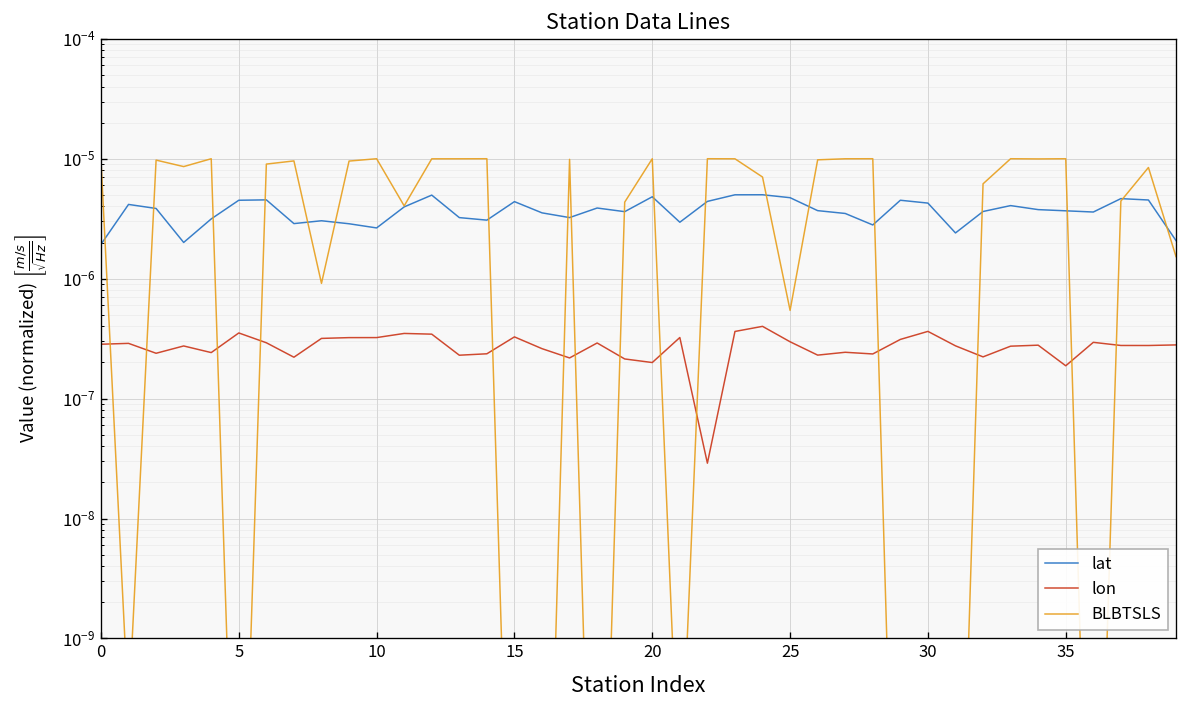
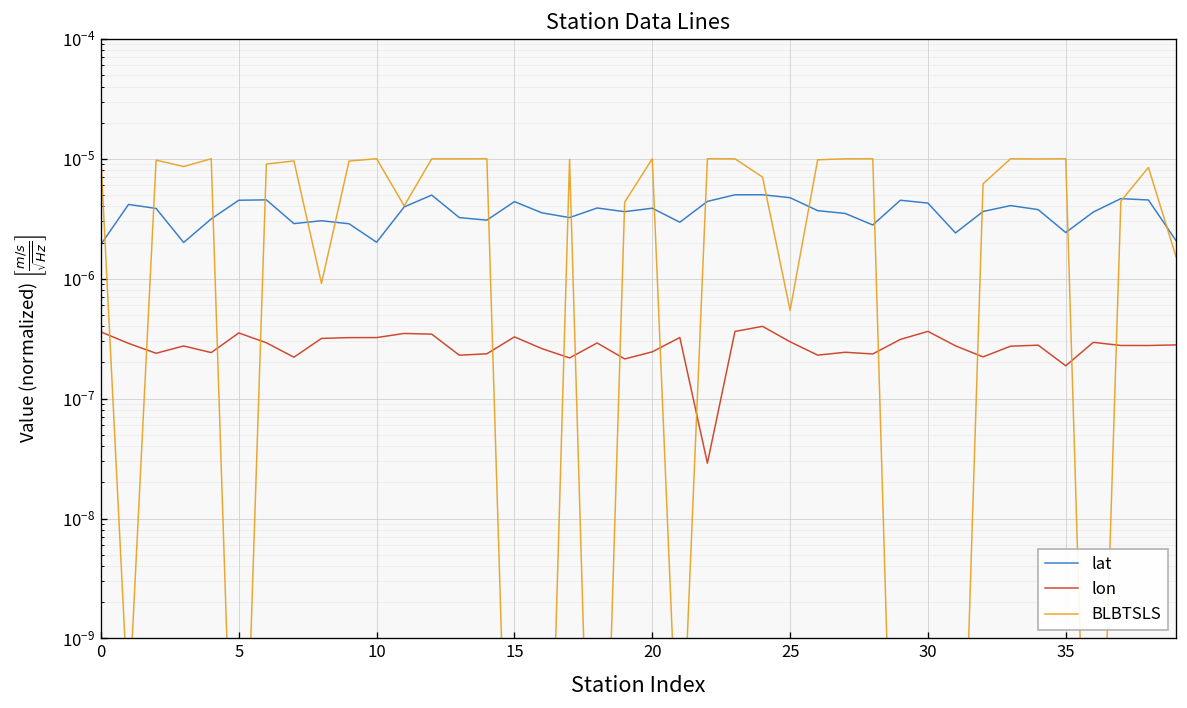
lon, 0: 0.00000028 -> 0.00000036
lat, 10: 0.0000026 -> 0.0000020
lat, 20: 0.000005 -> 0.0000039
lon, 20: 0.00000020 -> 0.00000025
lat, 35: 0.0000037 -> 0.0000024
